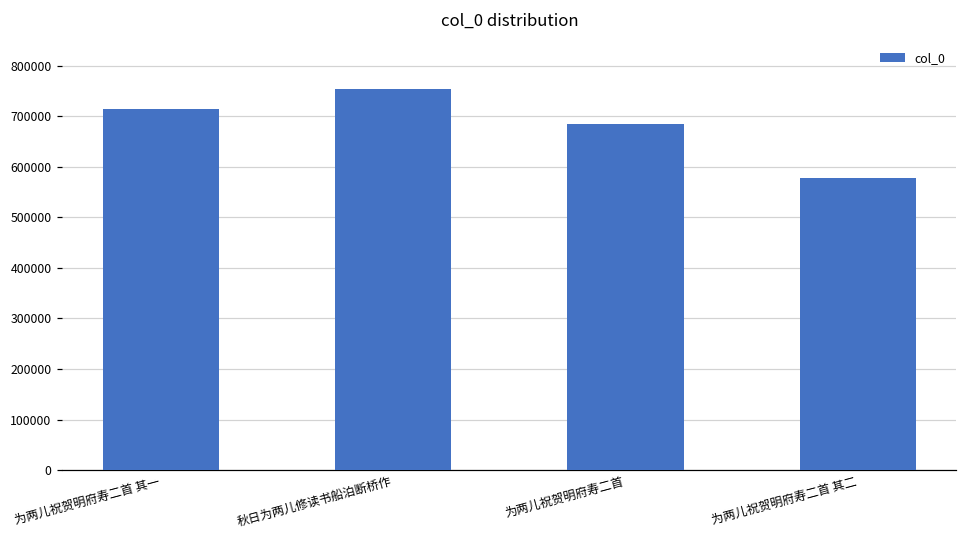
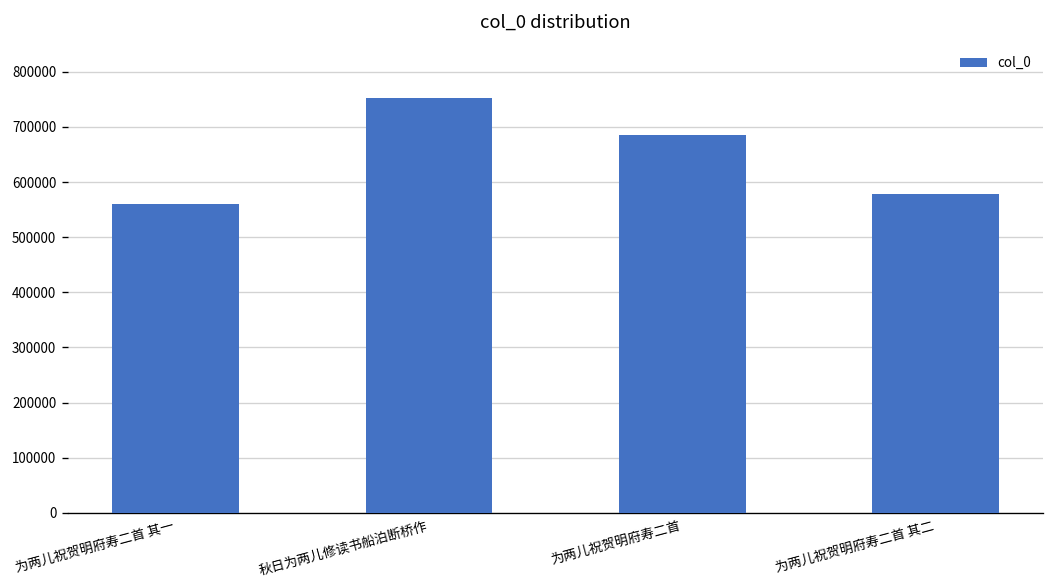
为两儿祝贺明府寿二首 其一: 710000 -> 560000
